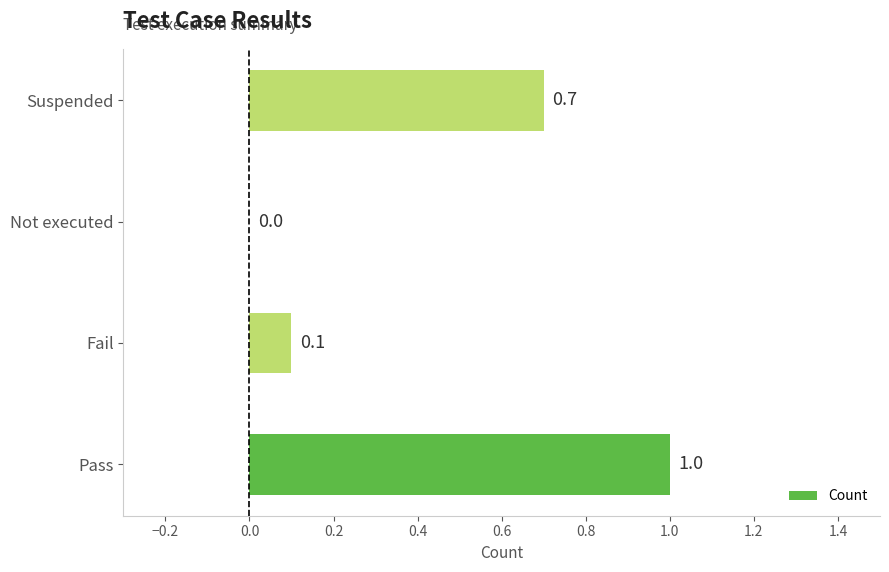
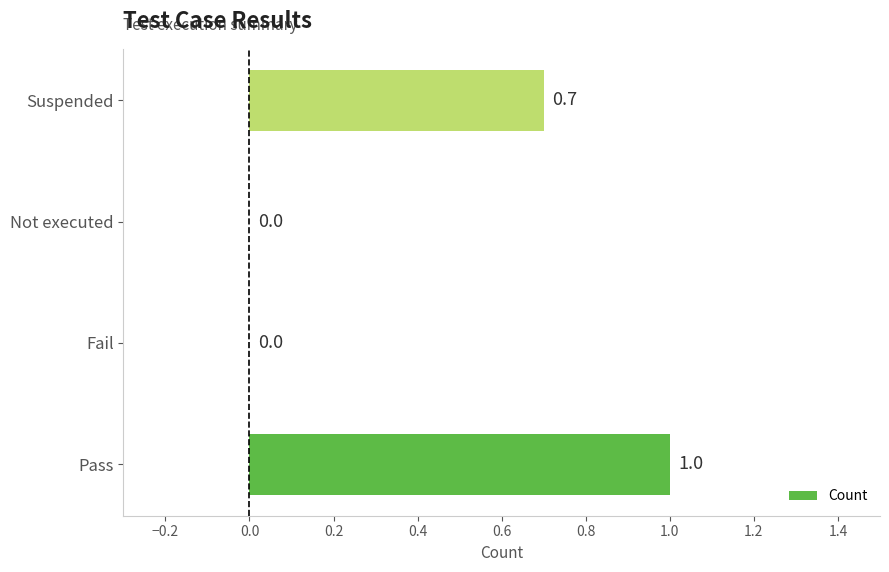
Fail: 0.1 -> 0.0
